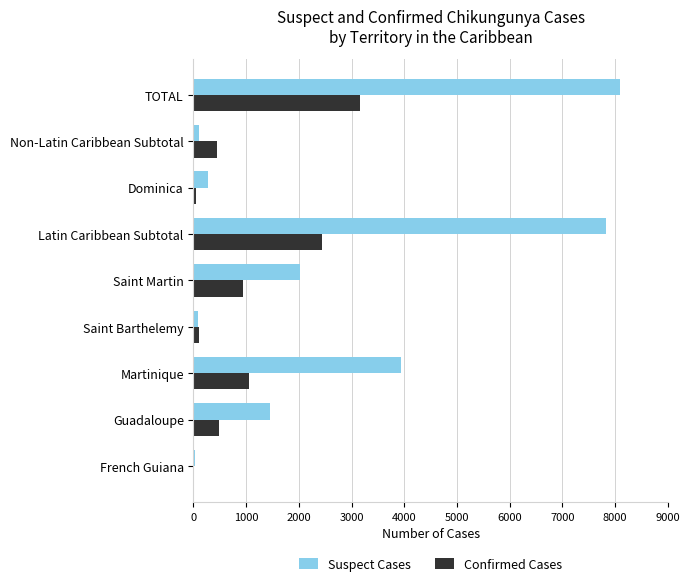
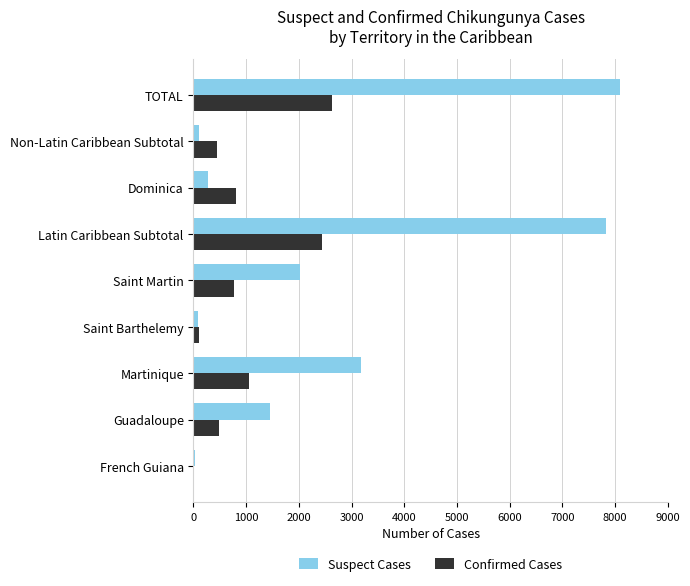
Confirmed Cases, TOTAL: 3200 -> 2600
Confirmed Cases, Dominica: 100 -> 800
Confirmed Cases, Saint Martin: 900 -> 800
Suspect Cases, Martinique: 3900 -> 3200
